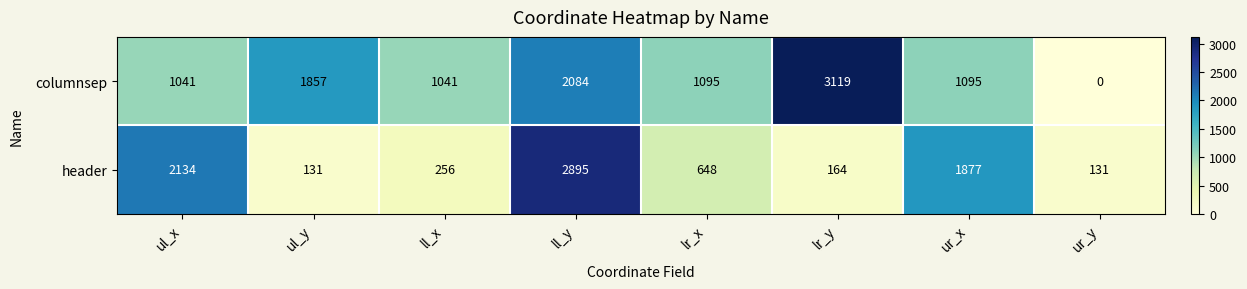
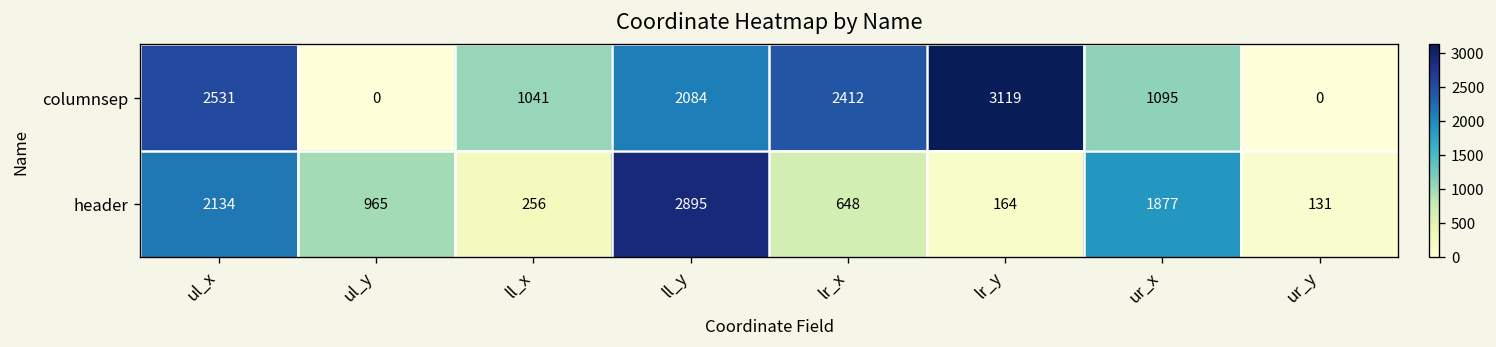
columnsep, ul_x: 1041 -> 2531
columnsep, ul_y: 1857 -> 0
columnsep, lr_x: 1095 -> 2412
header, ul_y: 131 -> 965
